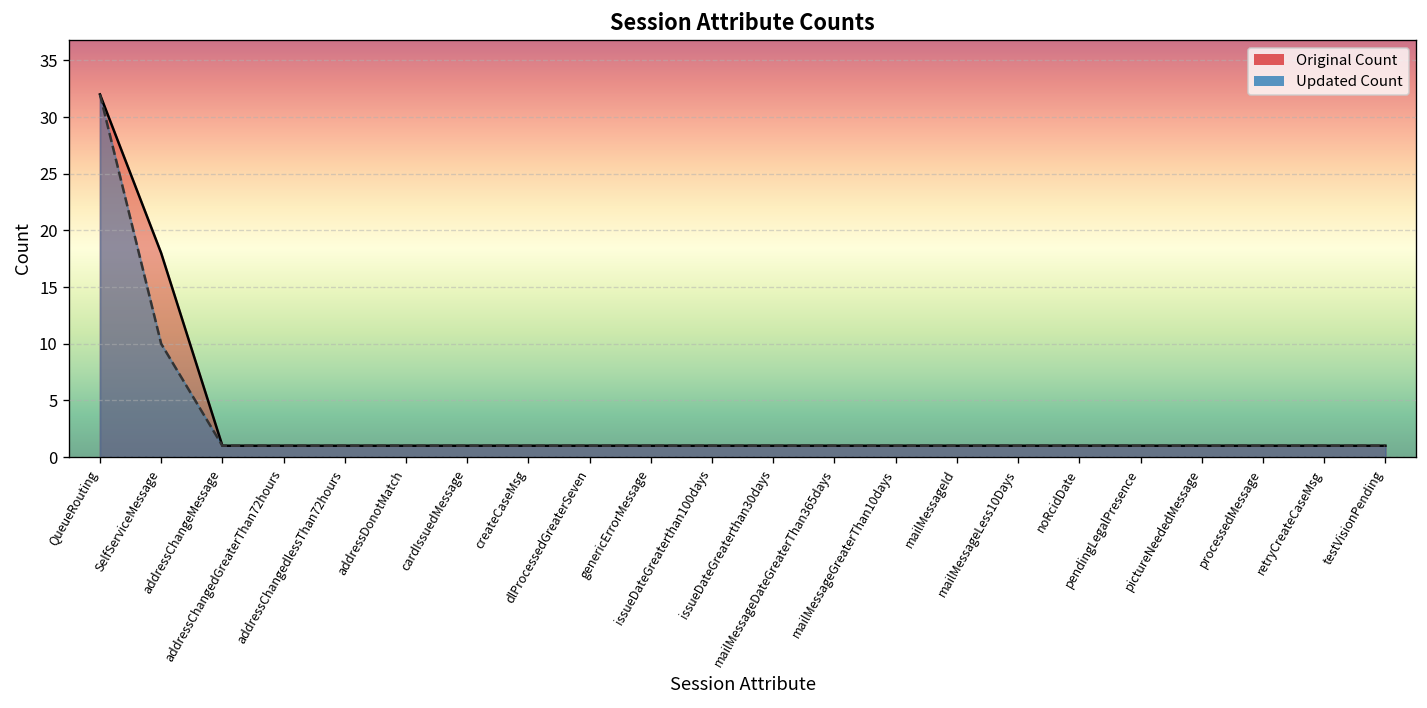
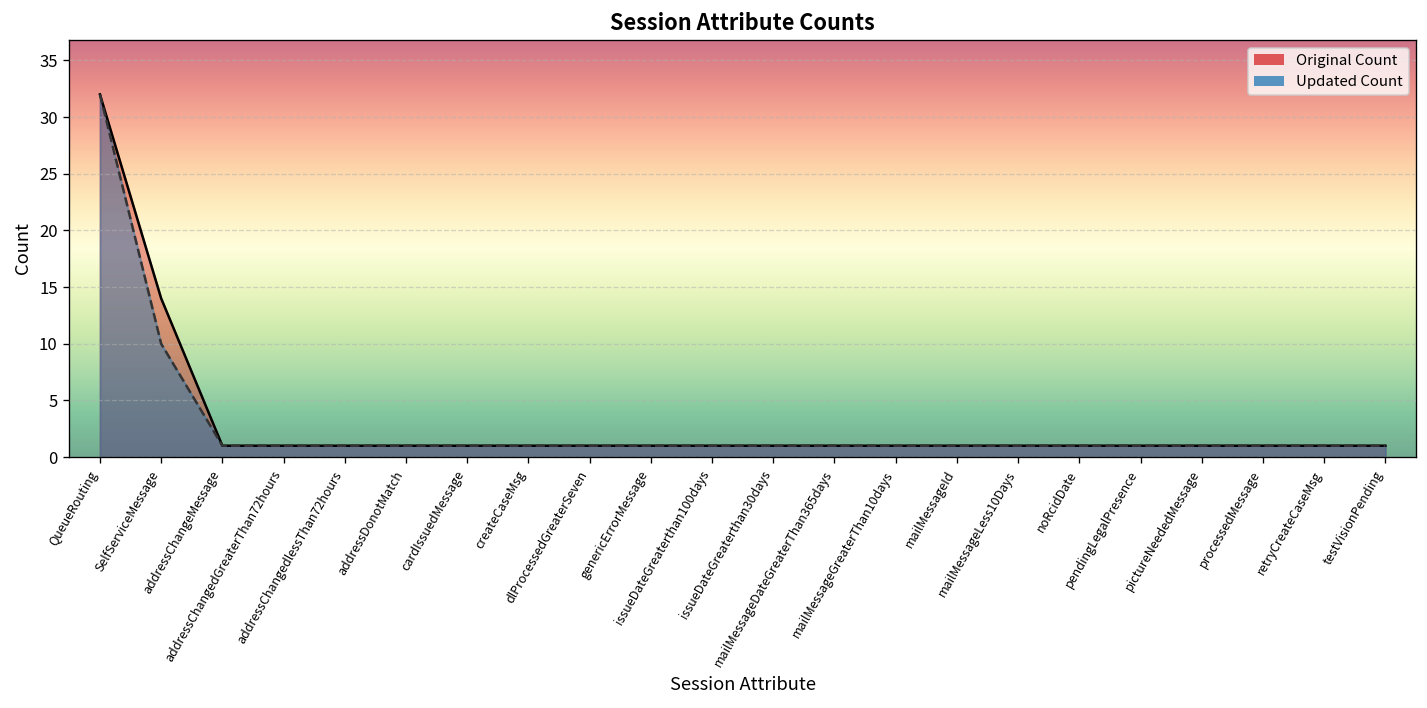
Original Count, SelfServiceMessage: 18 -> 14
